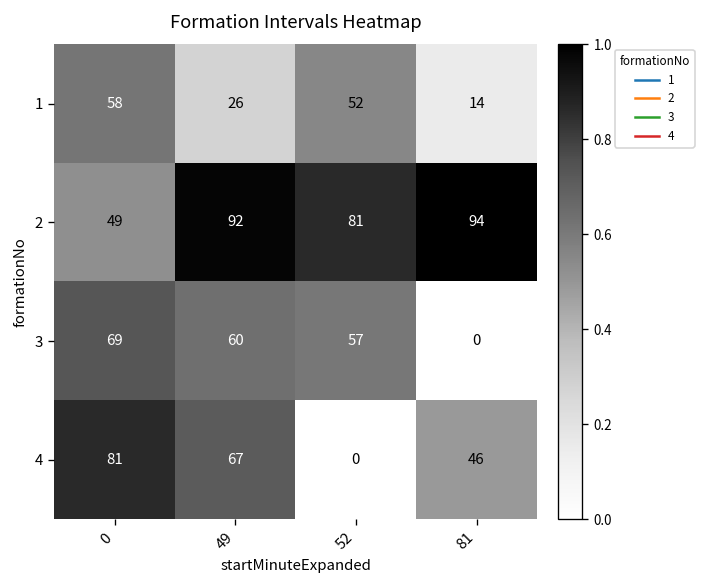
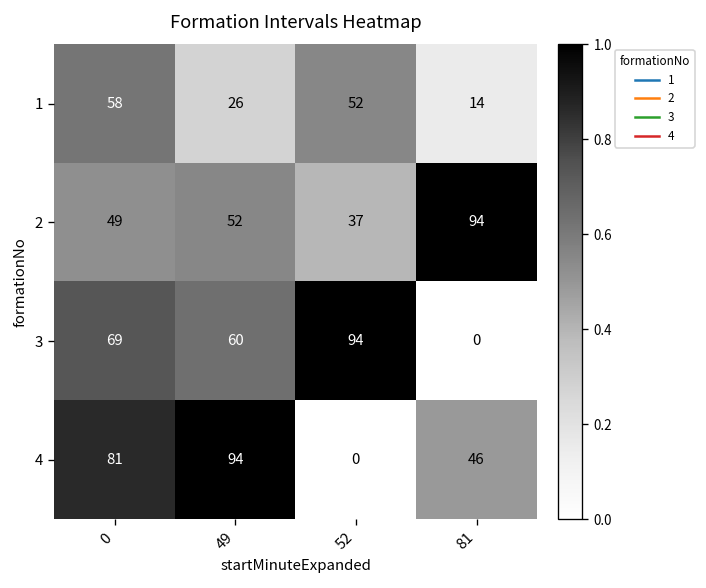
2, 49: 92 -> 52
2, 52: 81 -> 37
3, 52: 57 -> 94
4, 49: 67 -> 94
